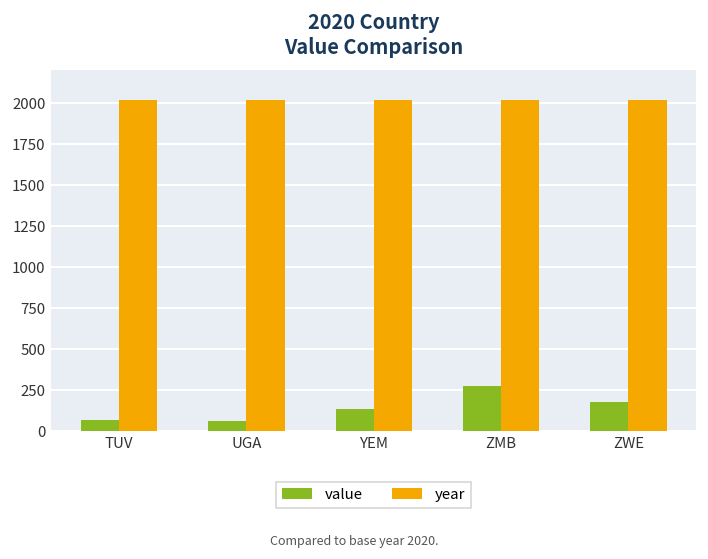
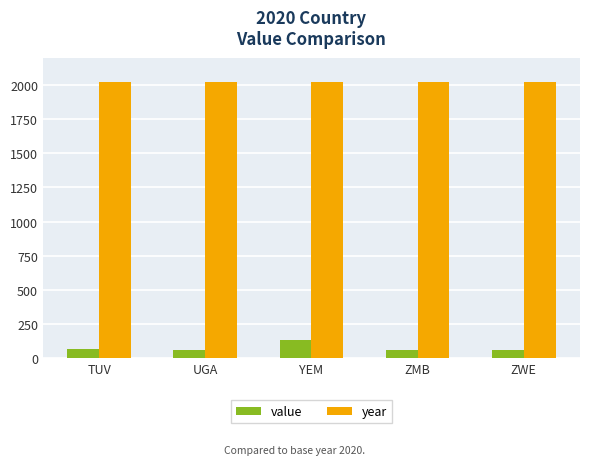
value, ZMB: 280 -> 60
value, ZWE: 180 -> 60
